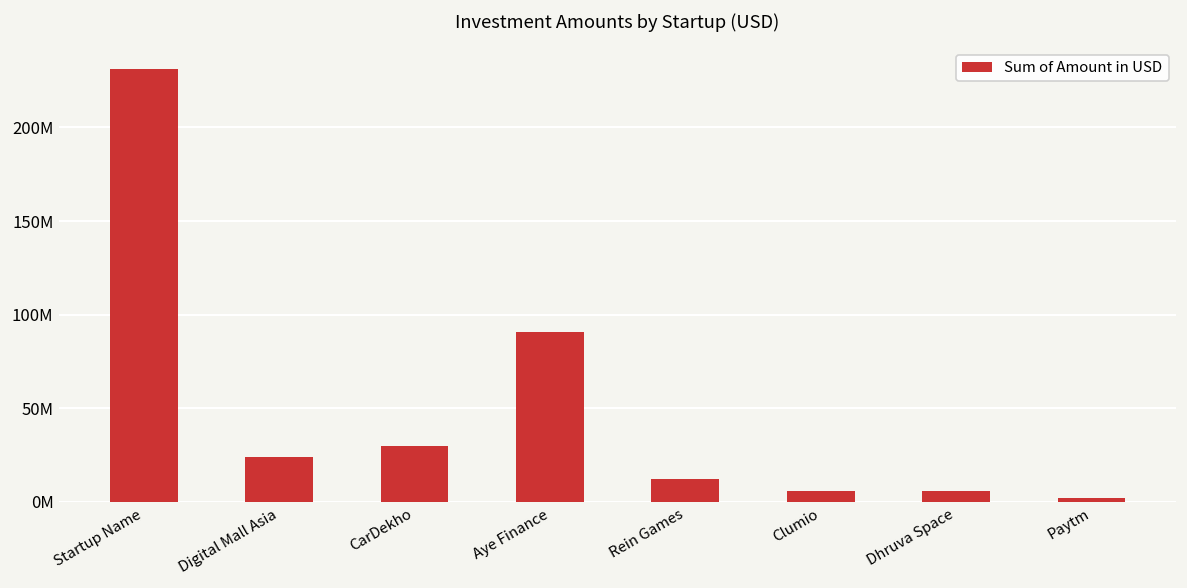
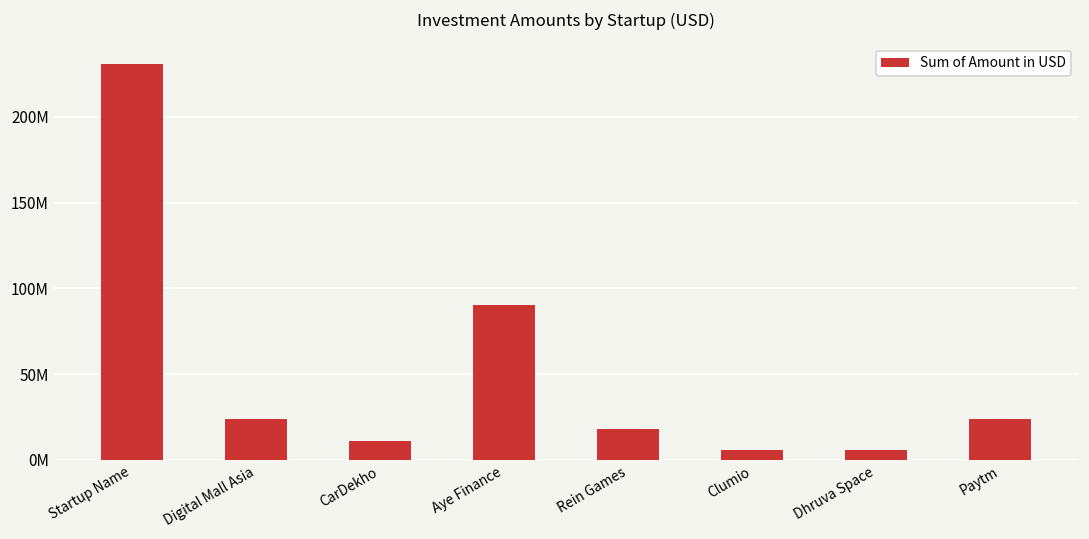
CarDekho: 30000000 -> 11000000
Rein Games: 12000000 -> 18000000
Paytm: 2000000 -> 24000000
